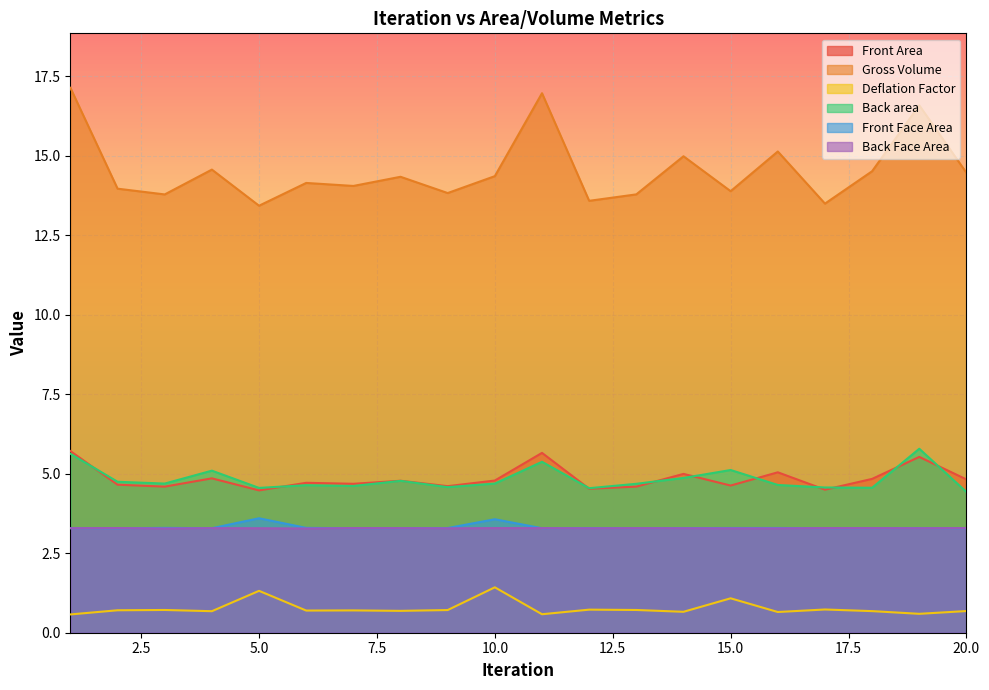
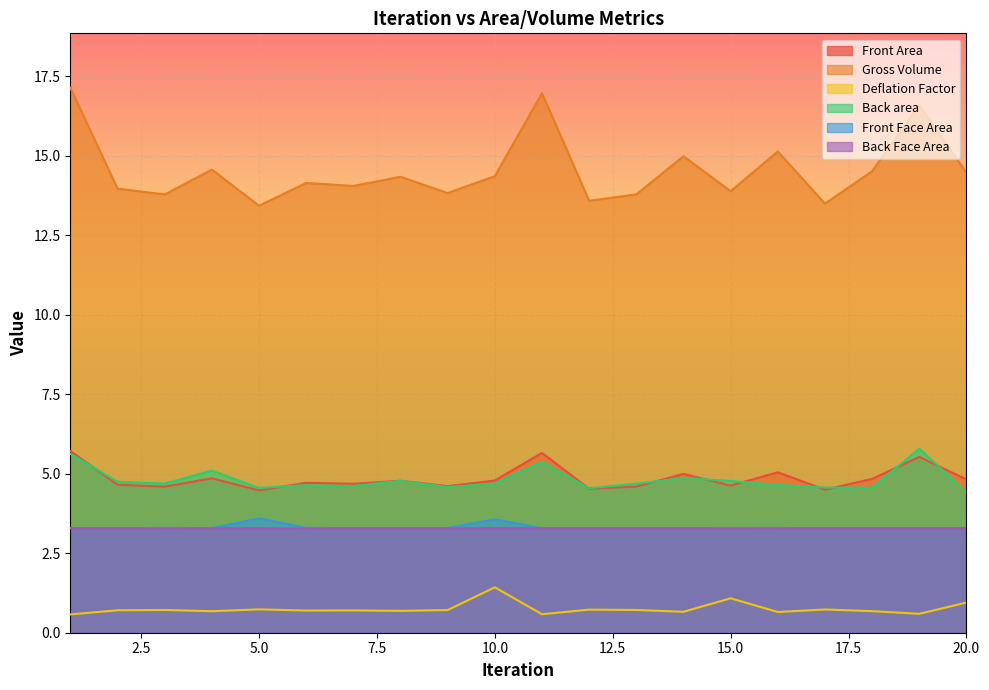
Deflation Factor, 5.0: 1.3 -> 0.7
Back area, 15.0: 5.1 -> 4.8
Deflation Factor, 20.0: 0.7 -> 0.9
